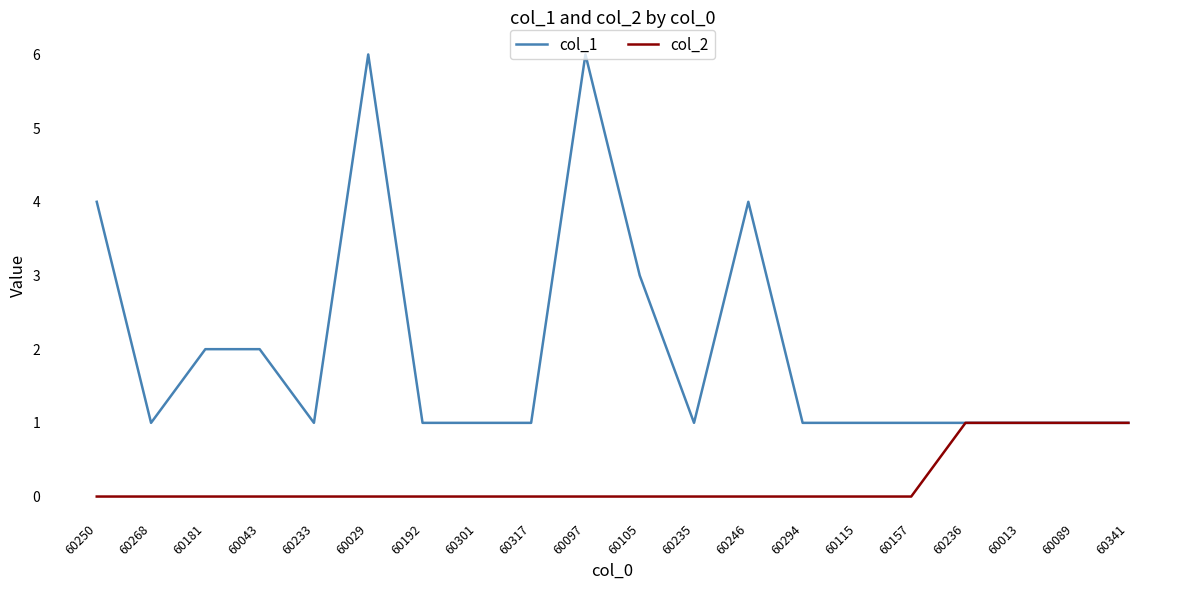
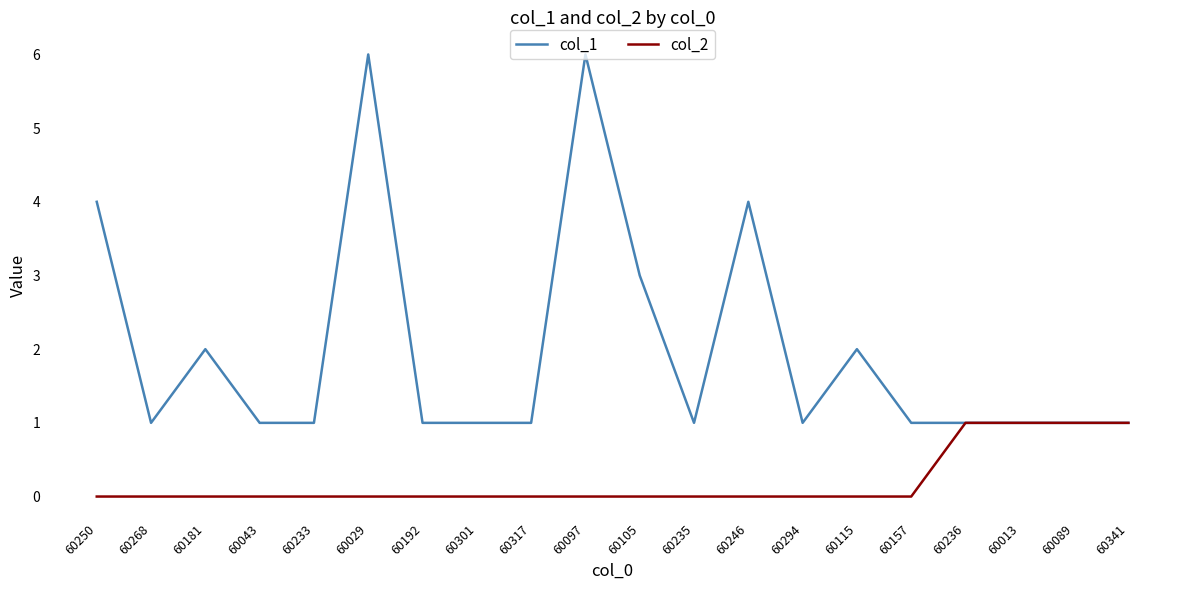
col_1, 60043: 2 -> 1
col_1, 60115: 1 -> 2
